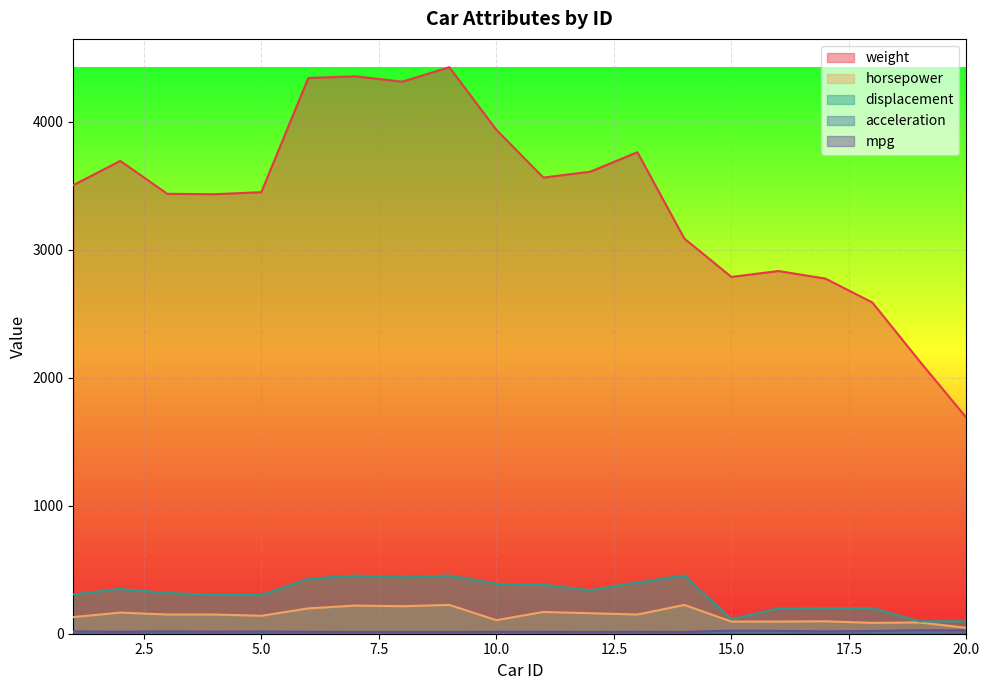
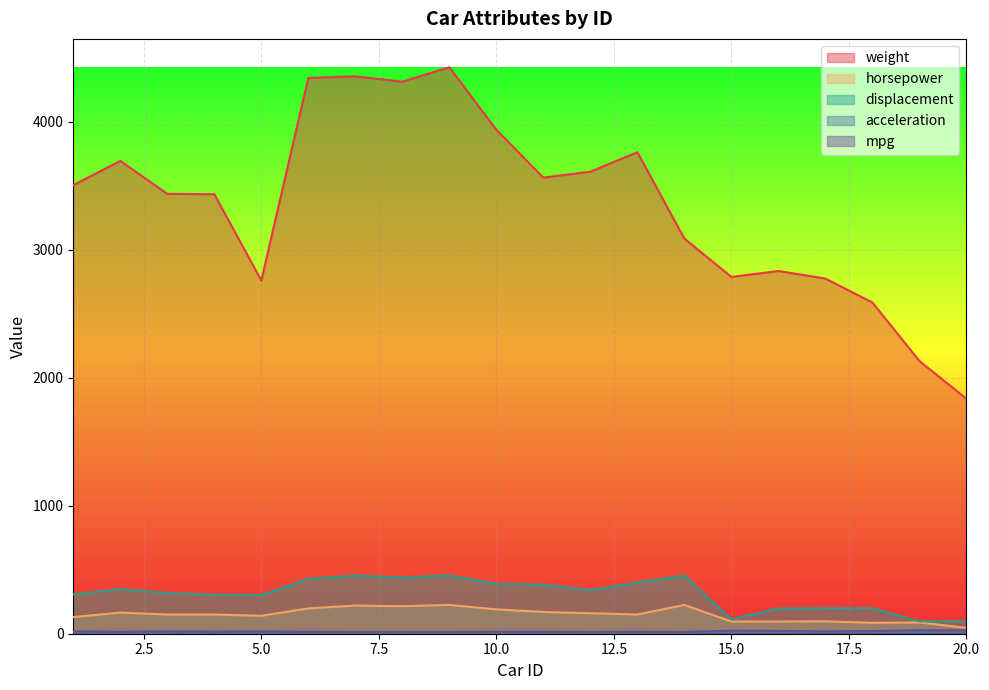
weight, 5.0: 3450 -> 2760
horsepower, 10.0: 110 -> 190
weight, 20.0: 1690 -> 1840
